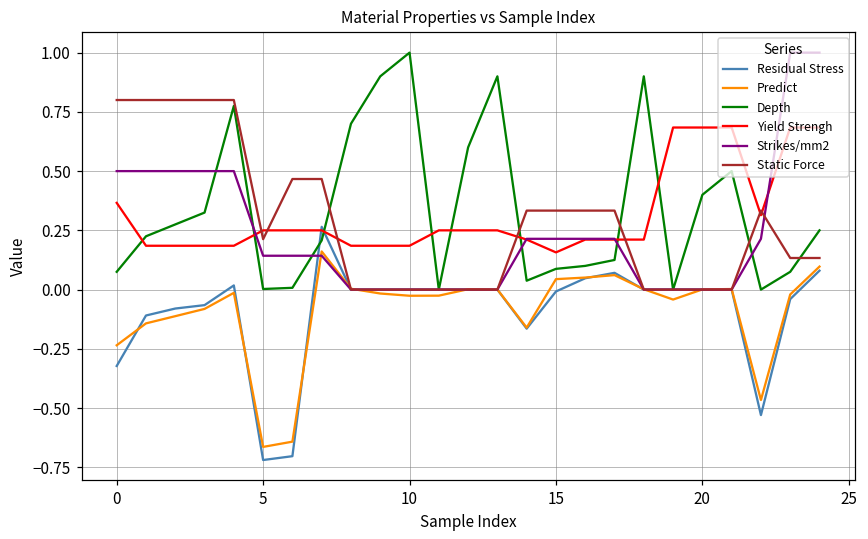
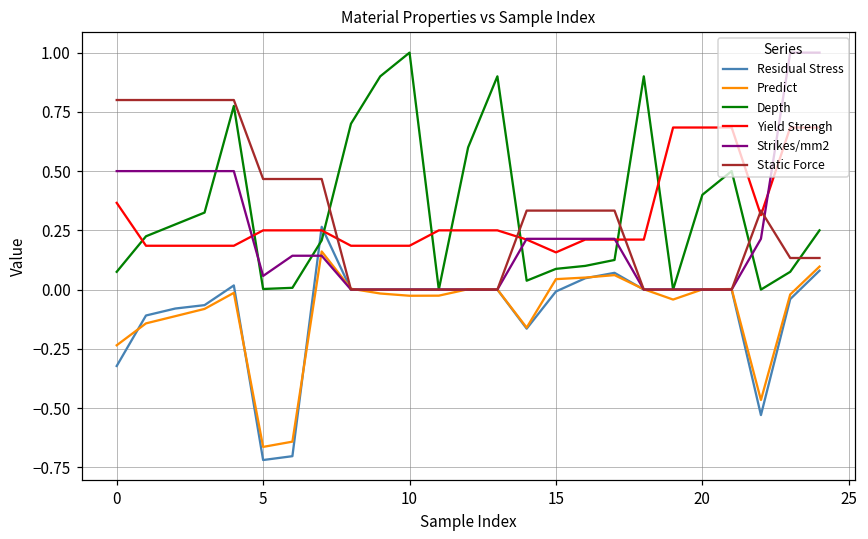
Strikes/mm2, 5: 0.14 -> 0.06
Static Force, 5: 0.21 -> 0.47
